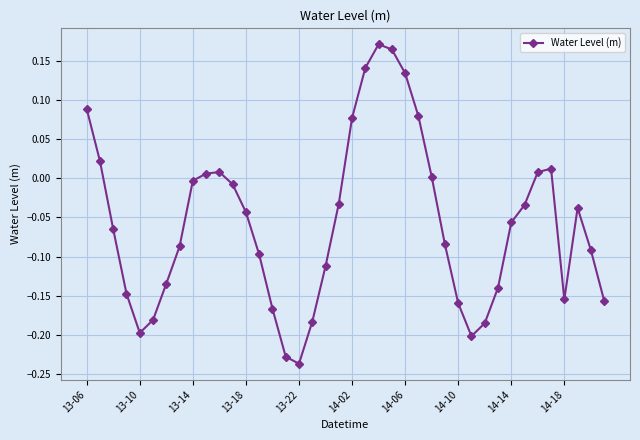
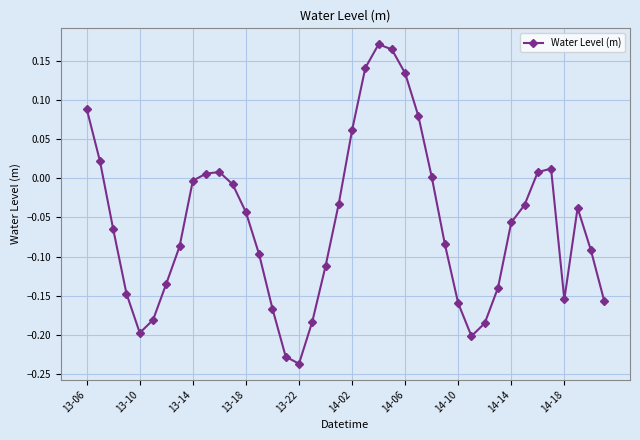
14-02: 0.08 -> 0.06
